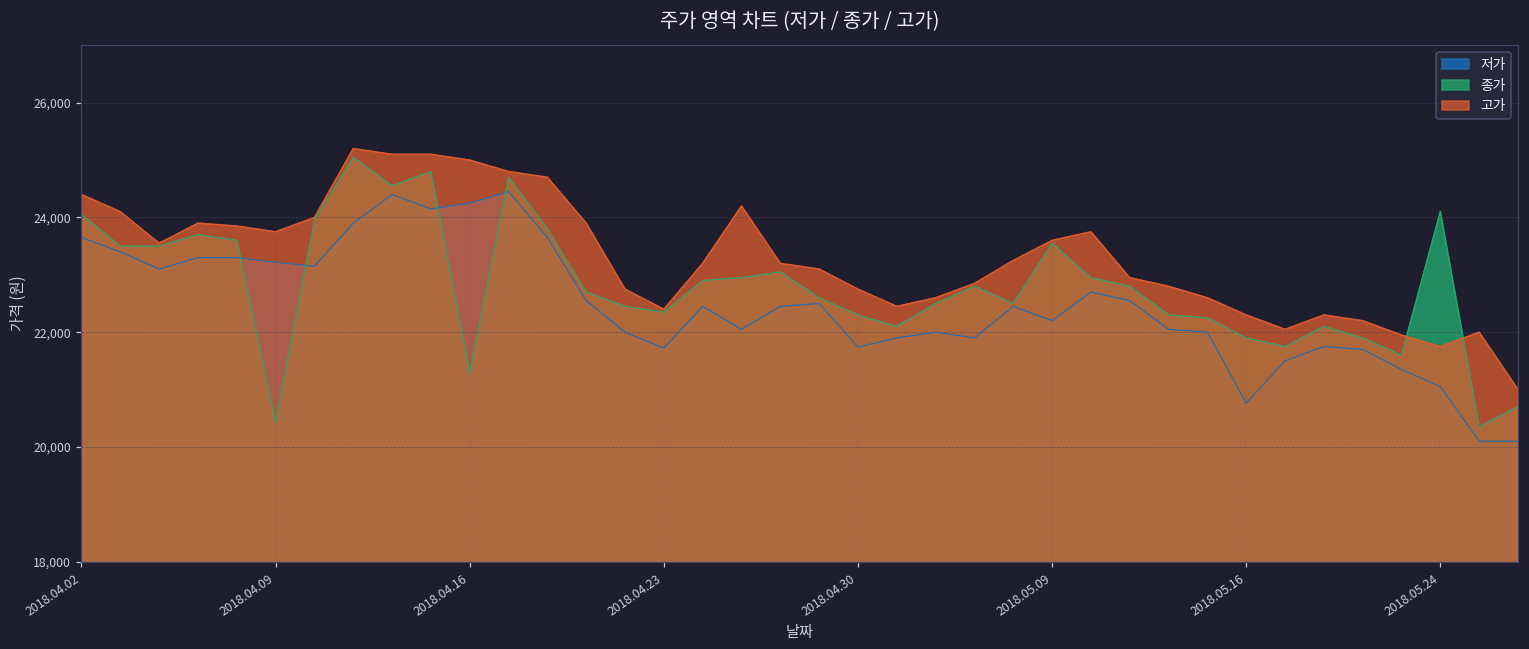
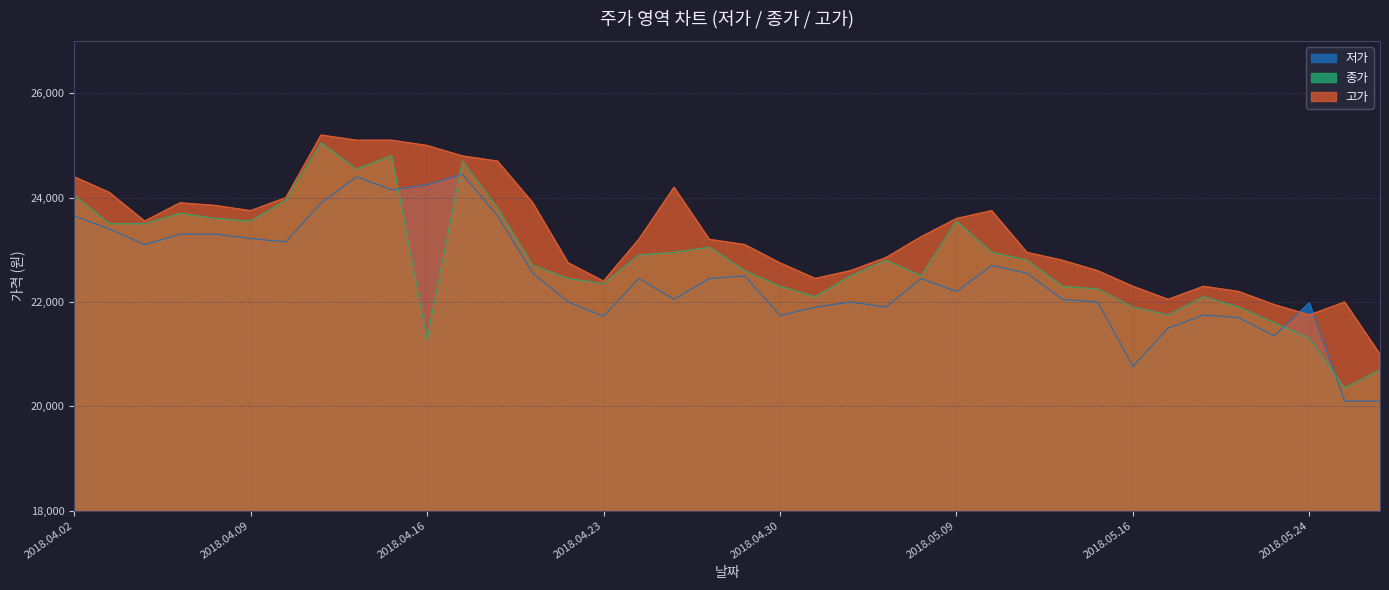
종가, 2018.04.09: 20,400 -> 23,600
저가, 2018.05.24: 21,100 -> 22,000
종가, 2018.05.24: 24,100 -> 21,300
